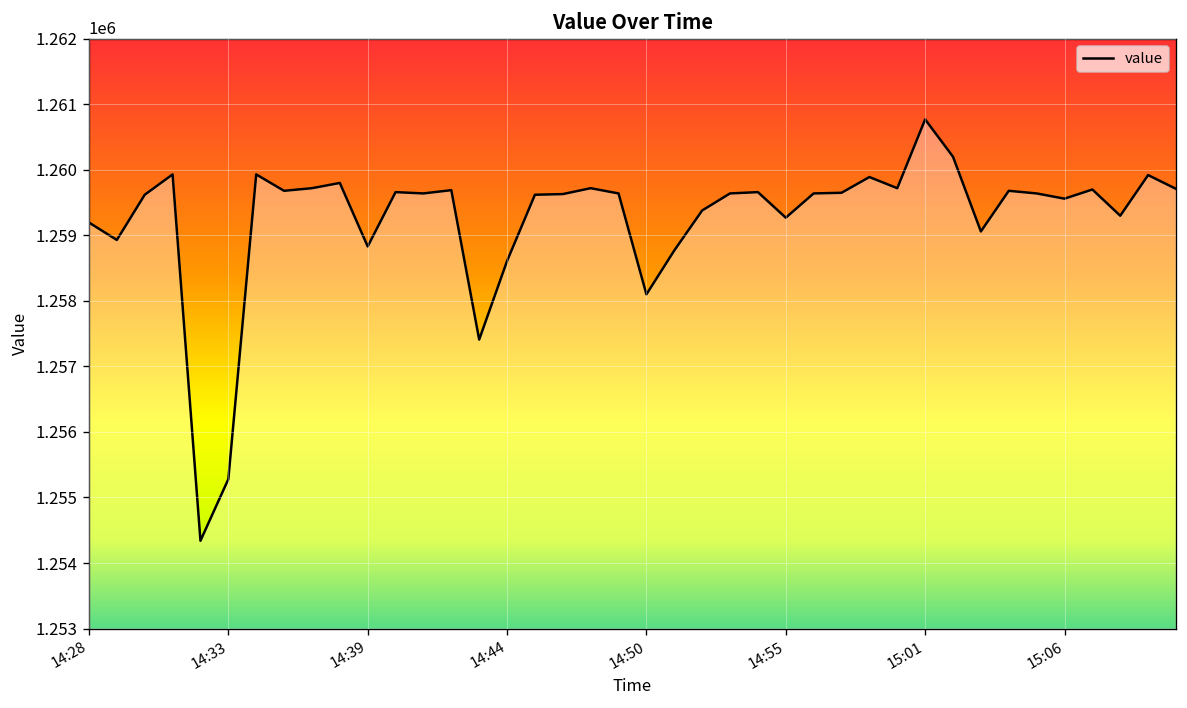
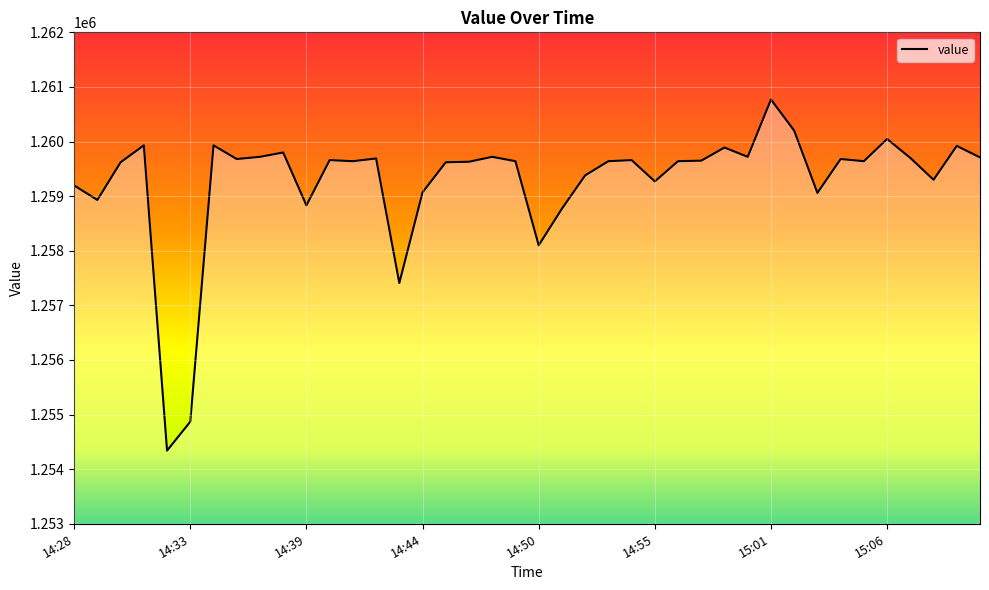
14:33: 1255300 -> 1254900
14:44: 1258600 -> 1259100
15:06: 1259600 -> 1260000
